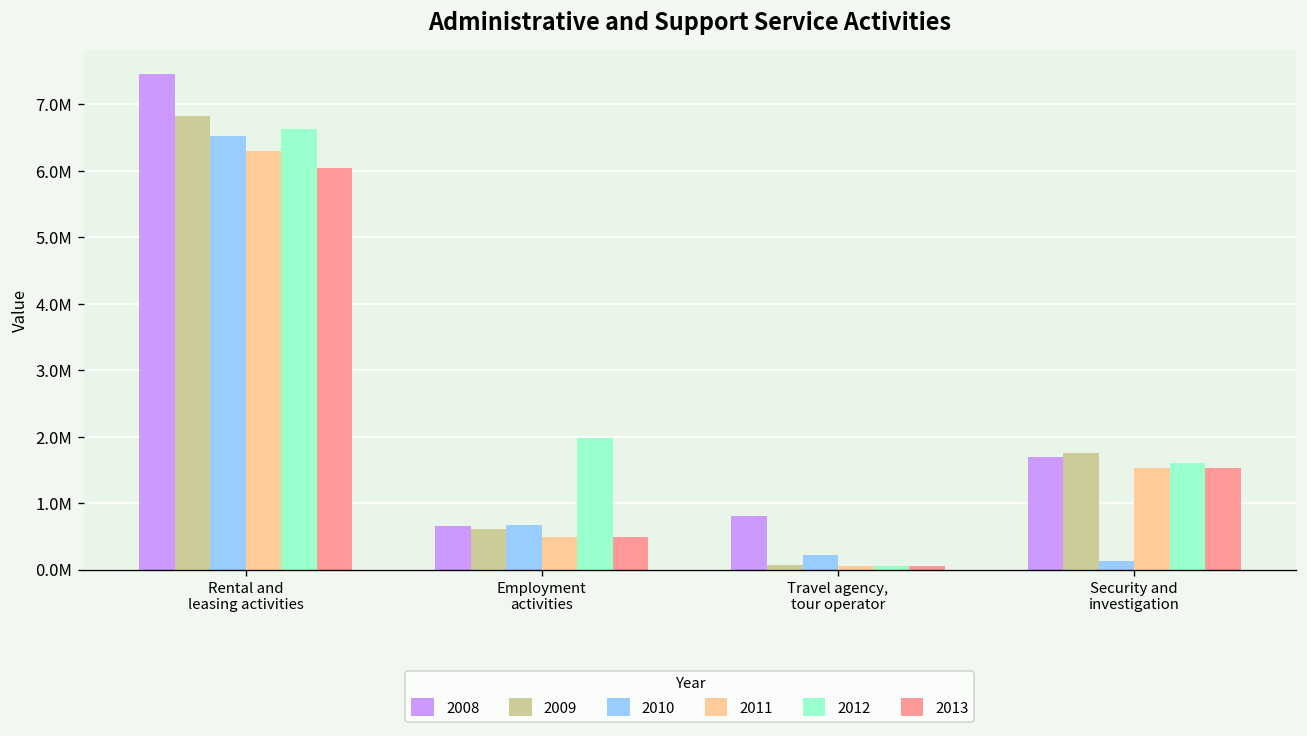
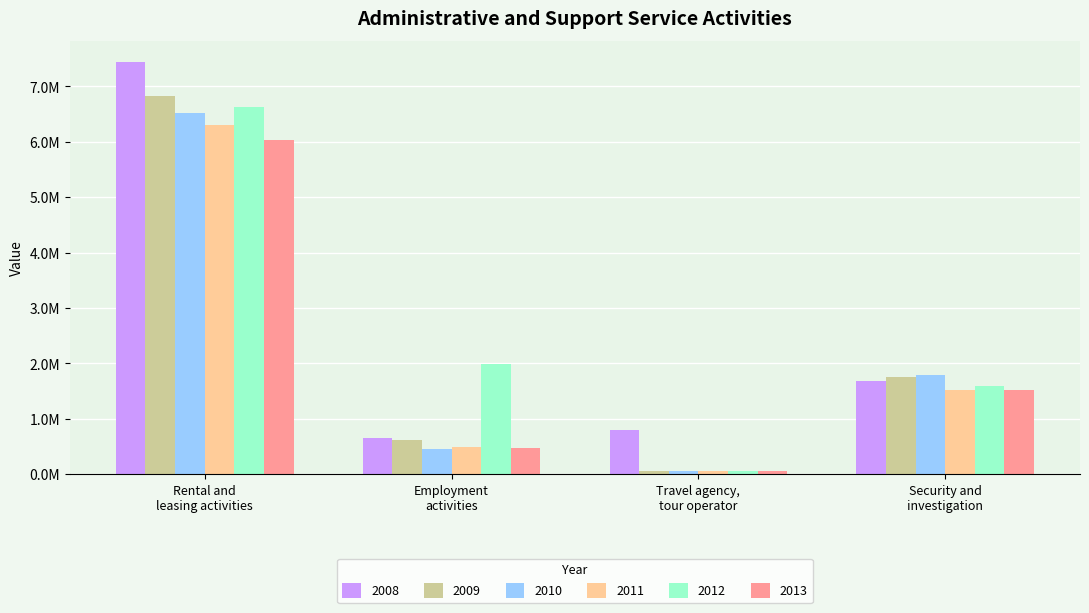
2010, Employment activities: 700000 -> 500000
2010, Travel agency, tour operator: 200000 -> 100000
2010, Security and investigation: 100000 -> 1800000
